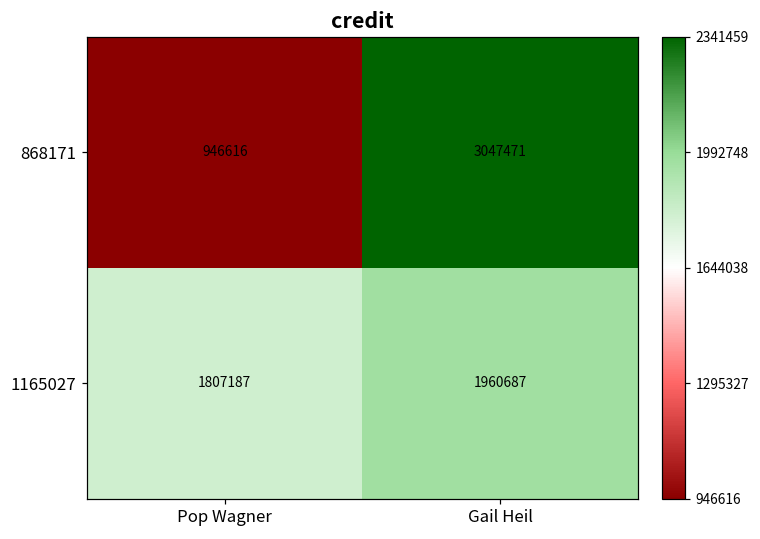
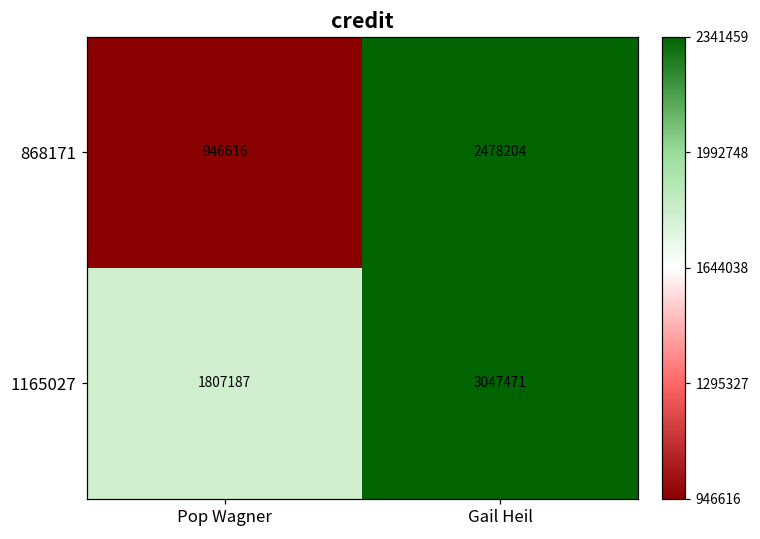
868171, Gail Heil: 3047471 -> 2478204
1165027, Gail Heil: 1960687 -> 3047471
